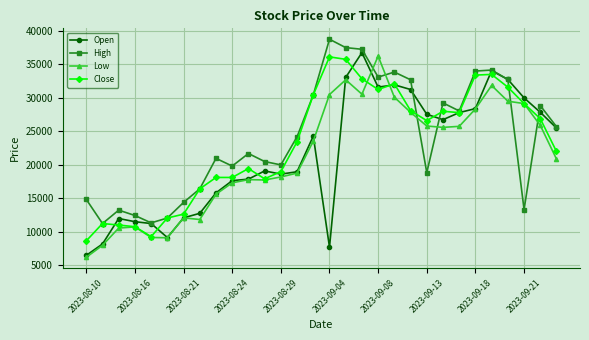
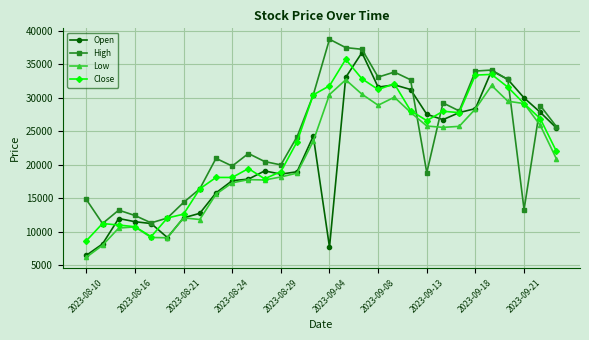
Close, 2023-09-04: 36000 -> 32000
Low, 2023-09-08: 36000 -> 29000
